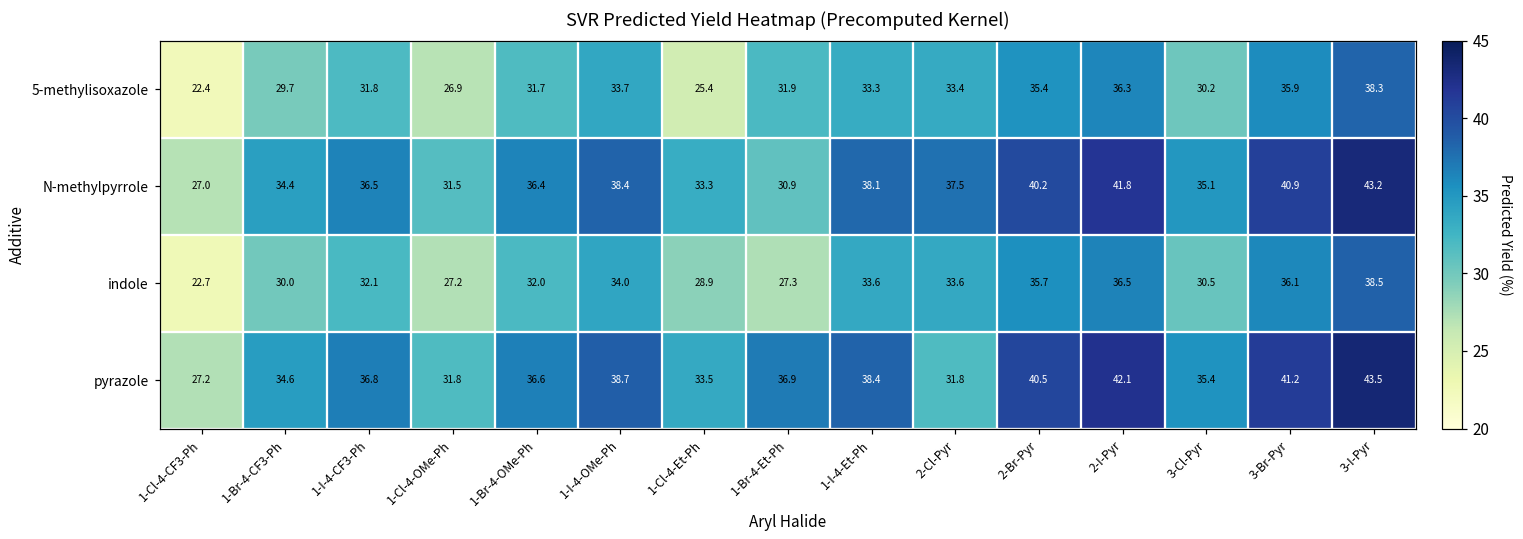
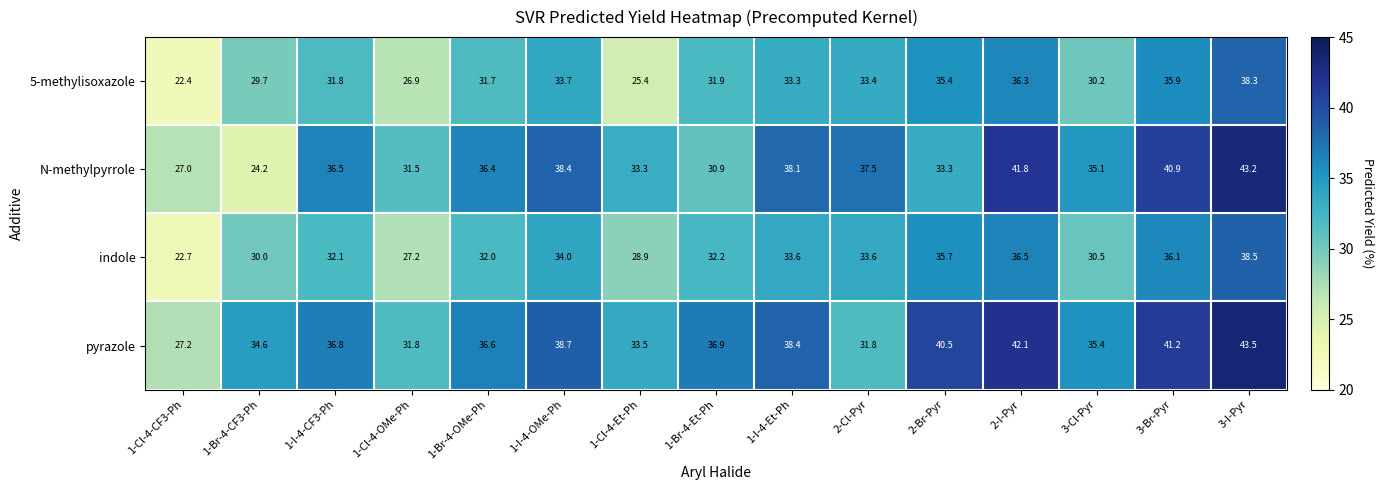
N-methylpyrrole, 1-Br-4-CF3-Ph: 34.4 -> 24.2
N-methylpyrrole, 2-Br-Pyr: 40.2 -> 33.3
indole, 1-Br-4-Et-Ph: 27.3 -> 32.2
